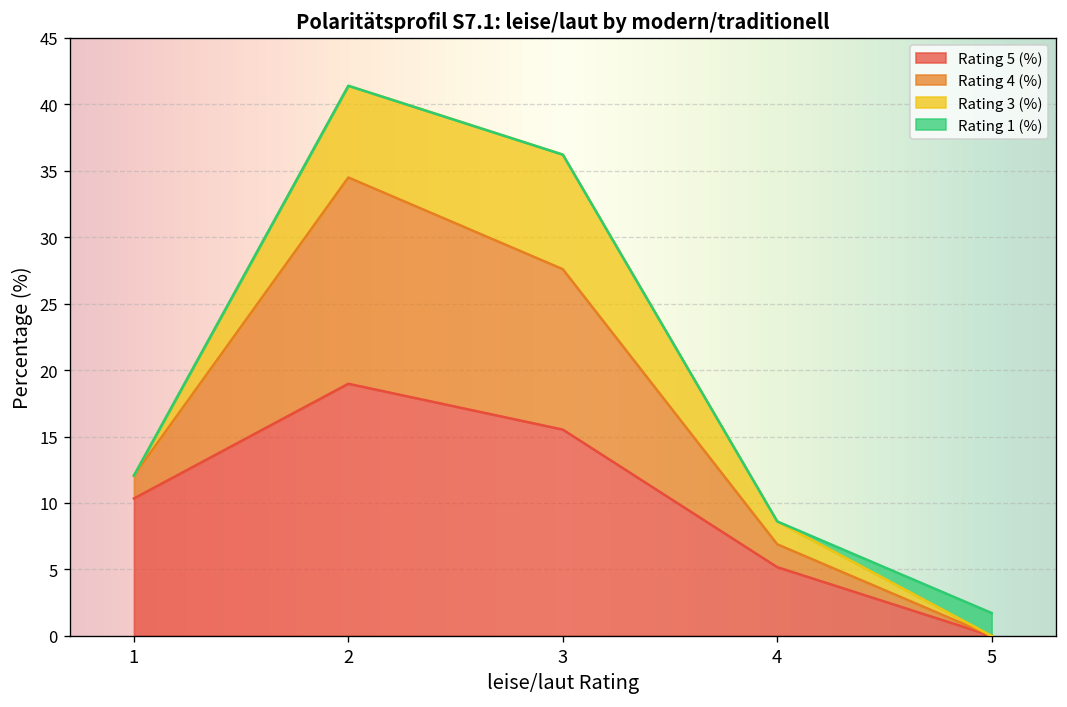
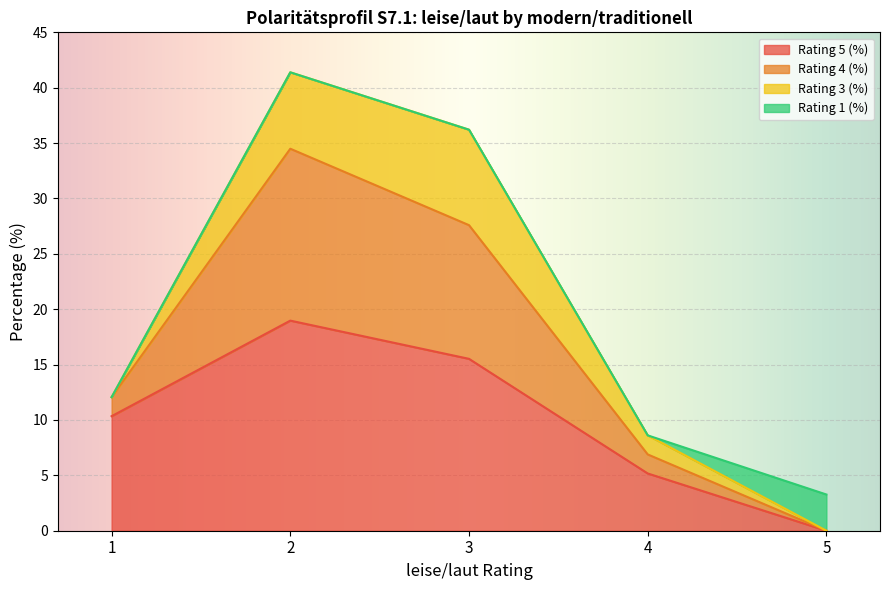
Rating 1 (%), 5: 1.7 -> 3.3
